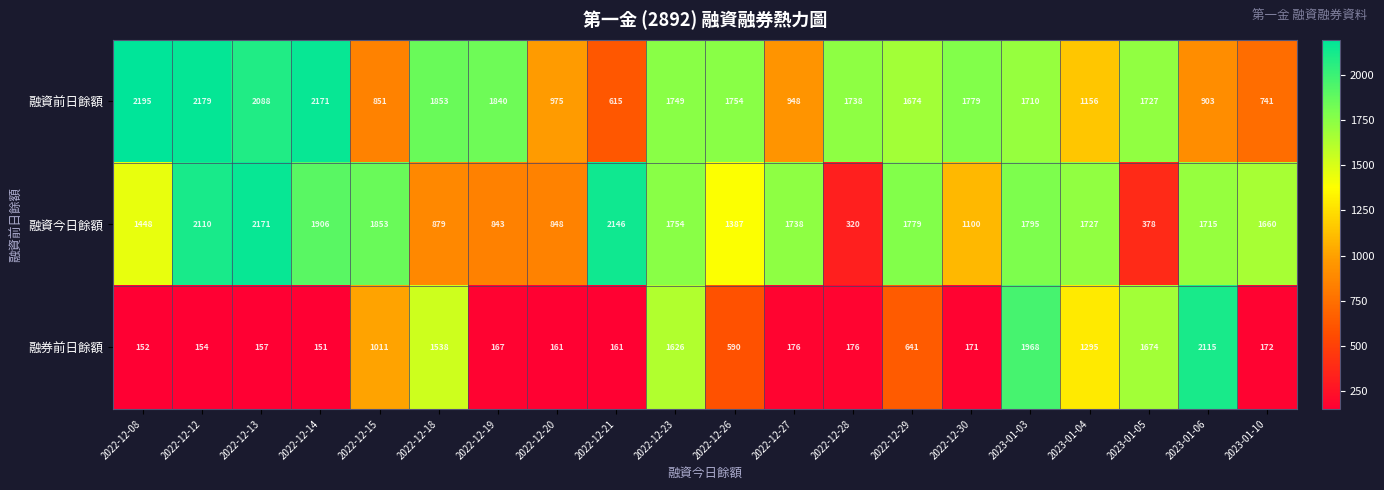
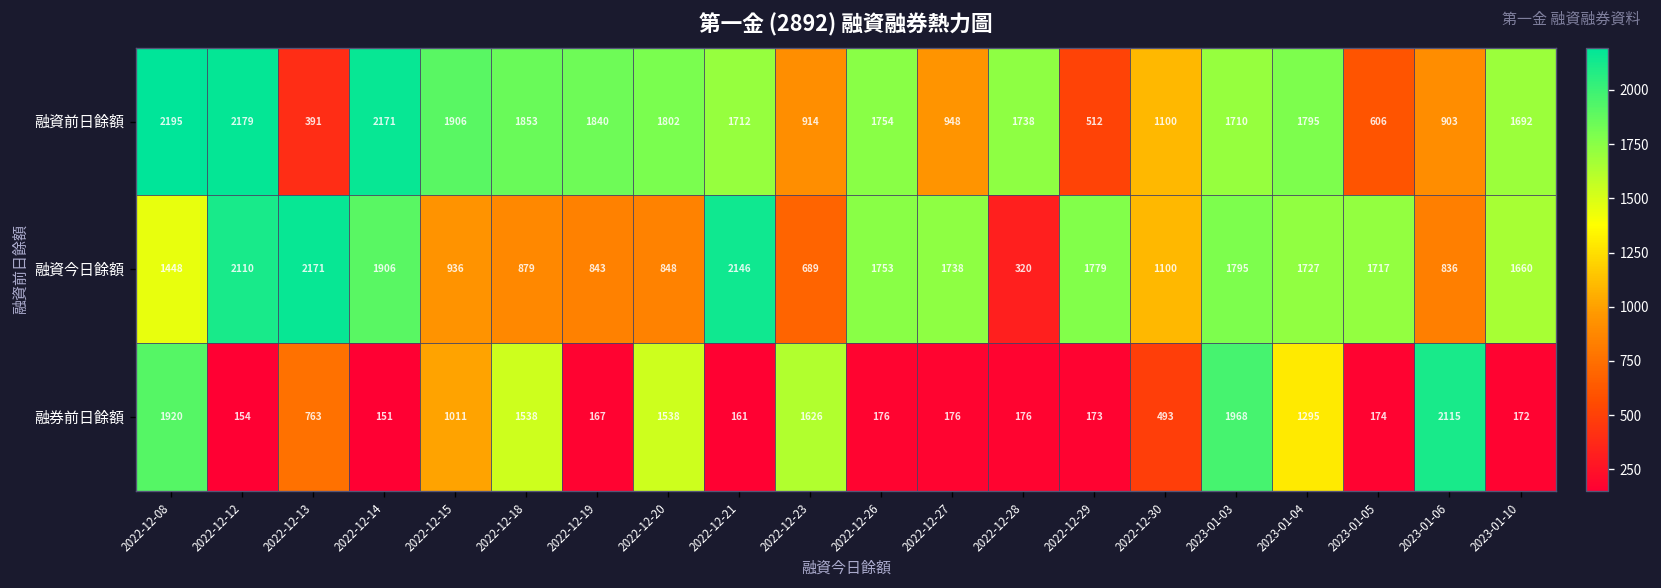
融資前日餘額, 2022-12-13: 2088 -> 391
融資前日餘額, 2022-12-15: 851 -> 1906
融資前日餘額, 2022-12-20: 975 -> 1802
融資前日餘額, 2022-12-21: 615 -> 1712
融資前日餘額, 2022-12-23: 1749 -> 914
融資前日餘額, 2022-12-29: 1674 -> 512
融資前日餘額, 2022-12-30: 1779 -> 1100
融資前日餘額, 2023-01-04: 1156 -> 1795
融資前日餘額, 2023-01-05: 1727 -> 606
融資前日餘額, 2023-01-10: 741 -> 1692
融資今日餘額, 2022-12-15: 1853 -> 936
融資今日餘額, 2022-12-23: 1754 -> 689
融資今日餘額, 2022-12-26: 1387 -> 1753
融資今日餘額, 2023-01-05: 378 -> 1717
融資今日餘額, 2023-01-06: 1715 -> 836
融券前日餘額, 2022-12-08: 152 -> 1920
融券前日餘額, 2022-12-13: 157 -> 763
融券前日餘額, 2022-12-20: 161 -> 1538
融券前日餘額, 2022-12-26: 590 -> 176
融券前日餘額, 2022-12-29: 641 -> 173
融券前日餘額, 2022-12-30: 171 -> 493
融券前日餘額, 2023-01-05: 1674 -> 174
